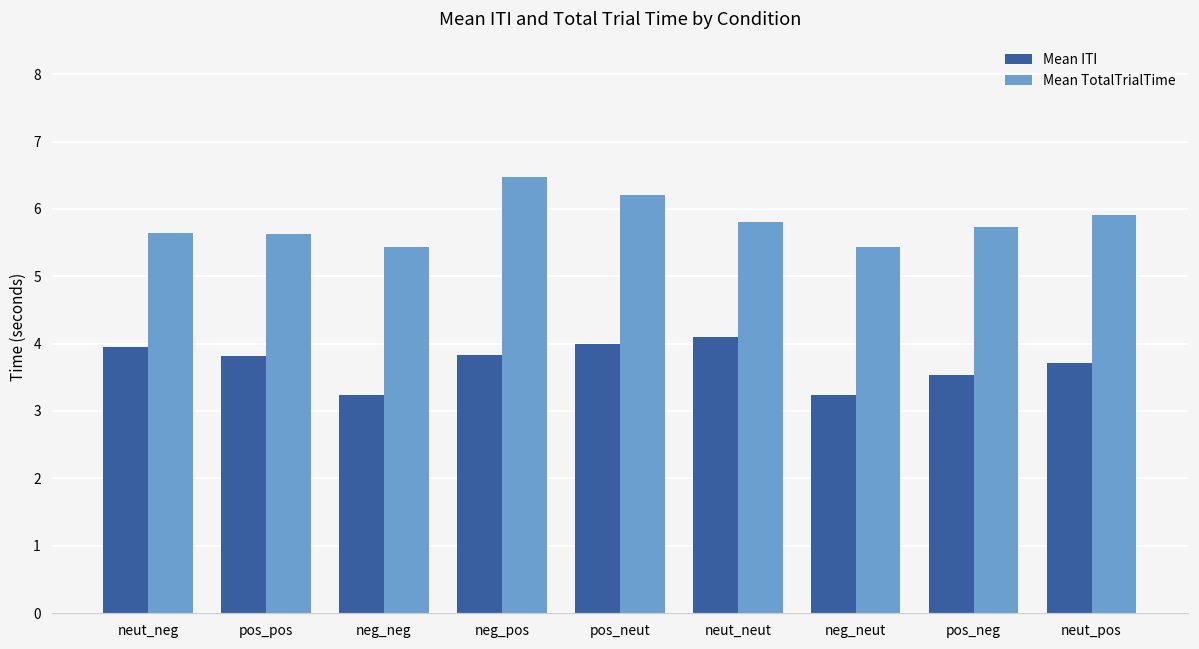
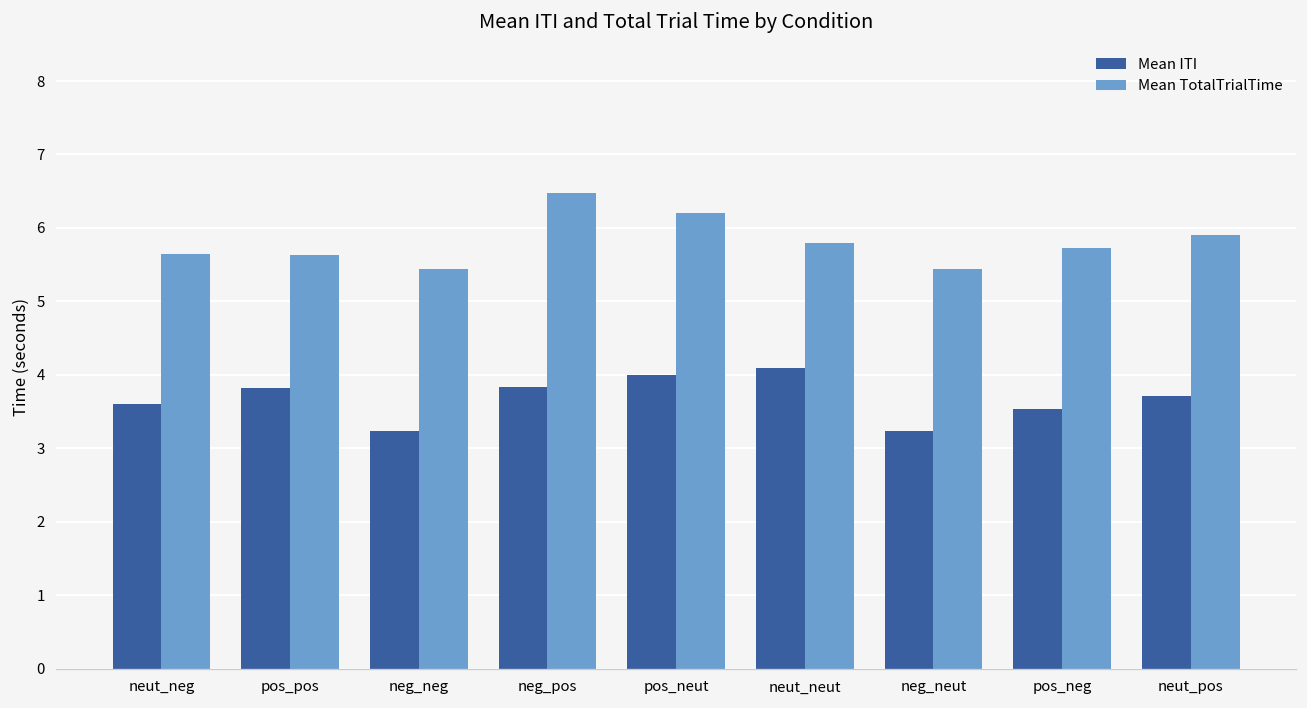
Mean ITI, neut_neg: 4.0 -> 3.6
